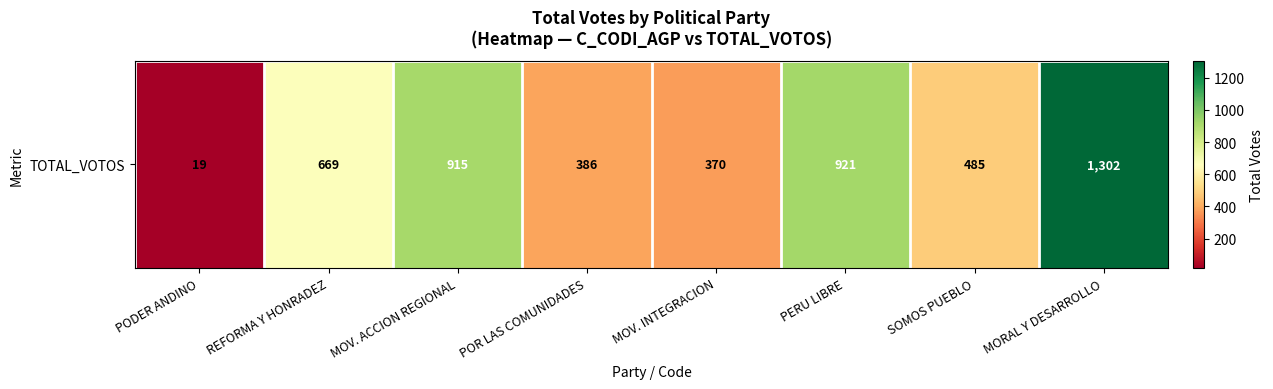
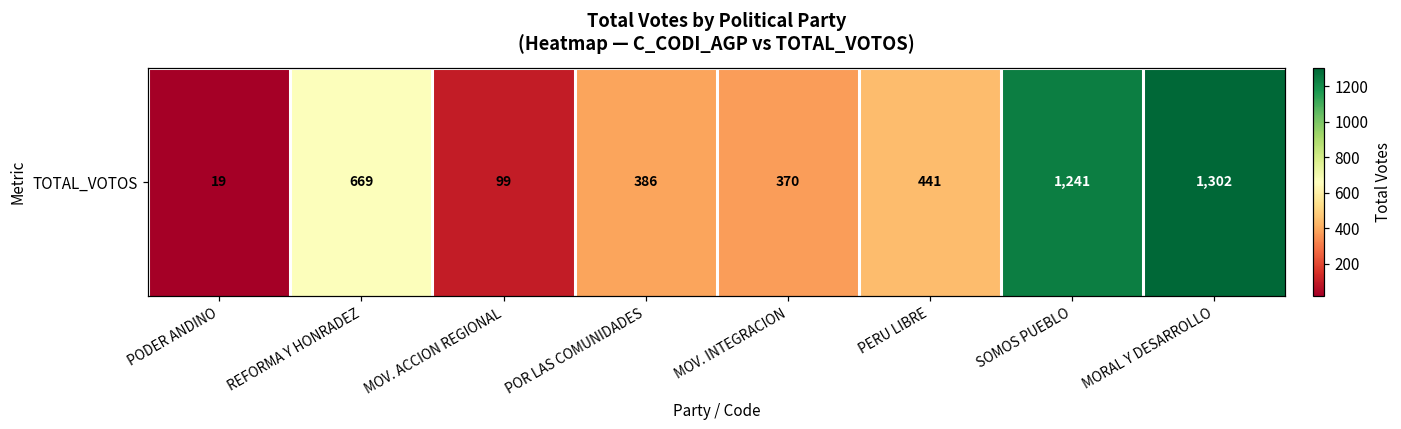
TOTAL_VOTOS, MOV. ACCION REGIONAL: 915 -> 99
TOTAL_VOTOS, PERU LIBRE: 921 -> 441
TOTAL_VOTOS, SOMOS PUEBLO: 485 -> 1,241
